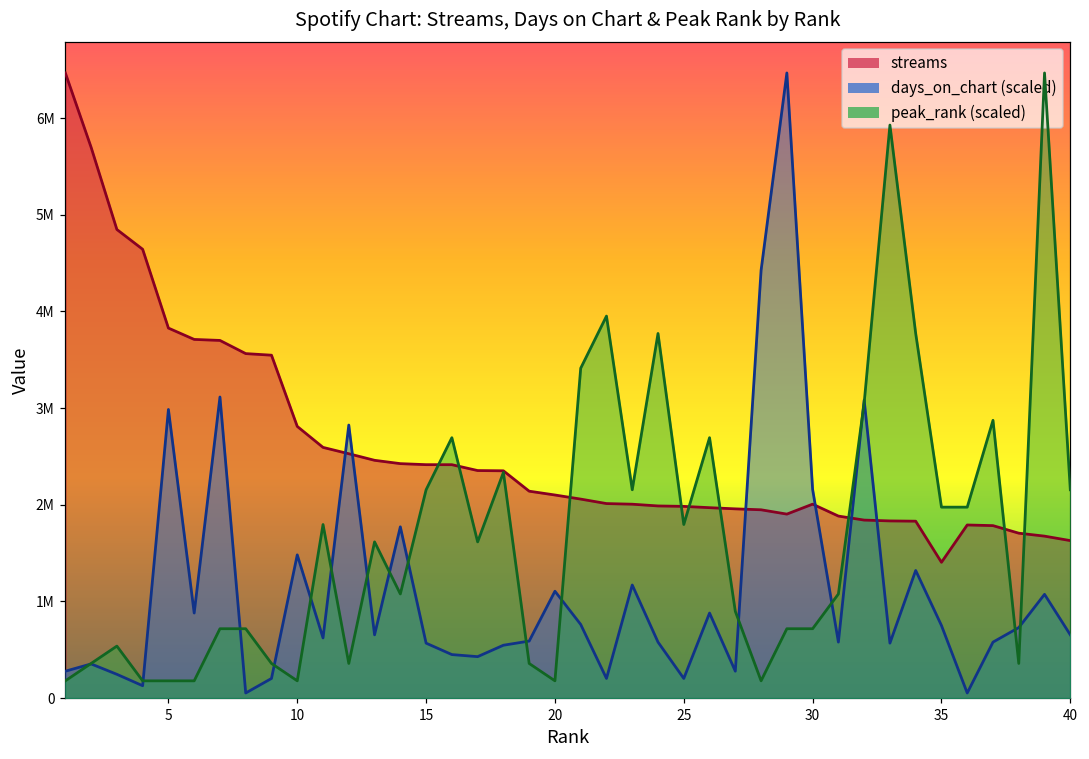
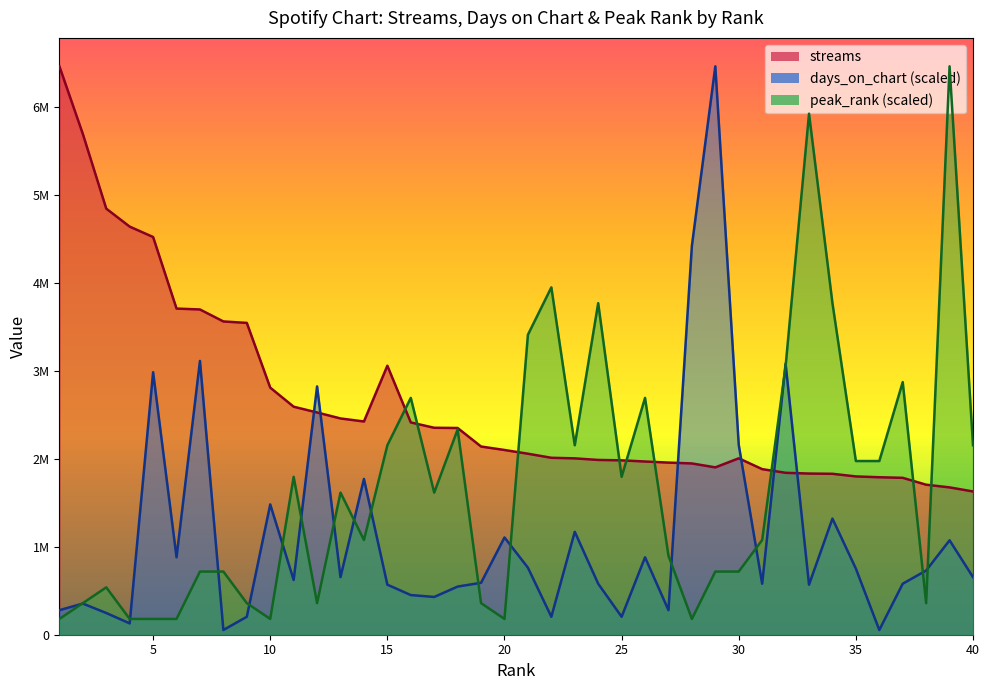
streams, 5: 3800000 -> 4500000
streams, 15: 2400000 -> 3100000
streams, 35: 1400000 -> 1800000
